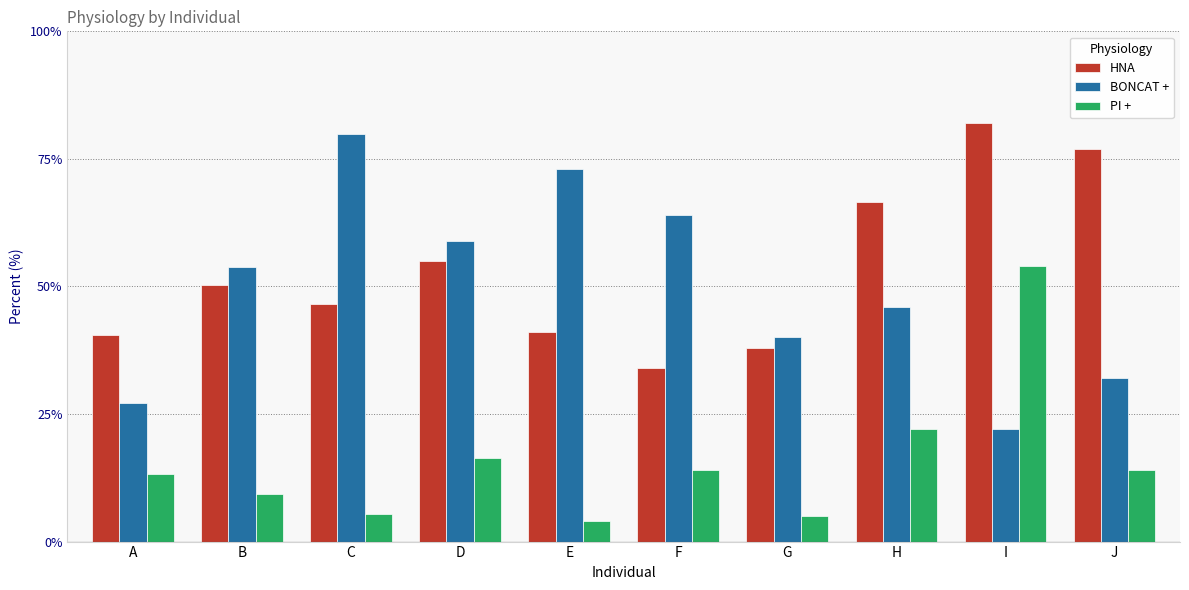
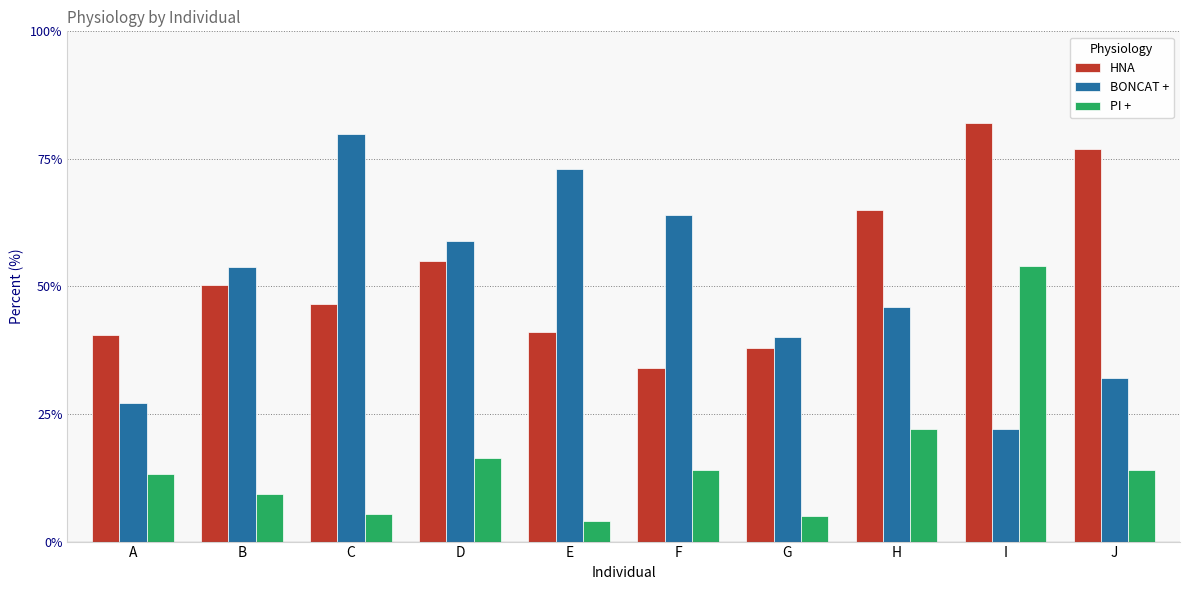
HNA, H: 67% -> 65%
